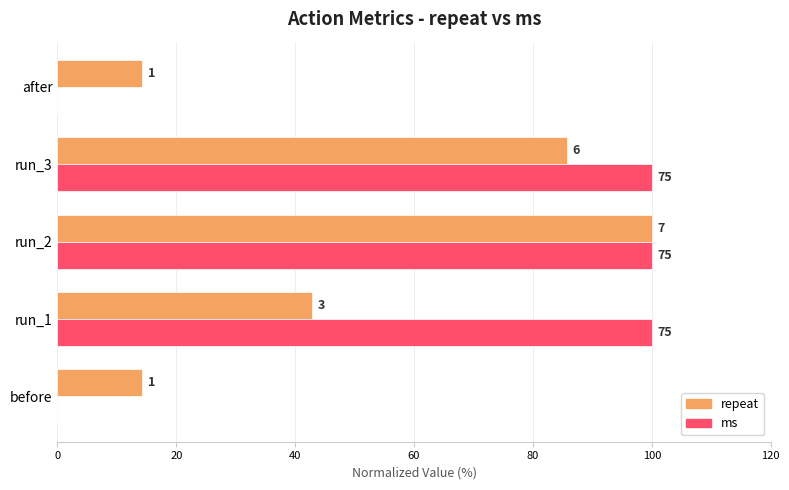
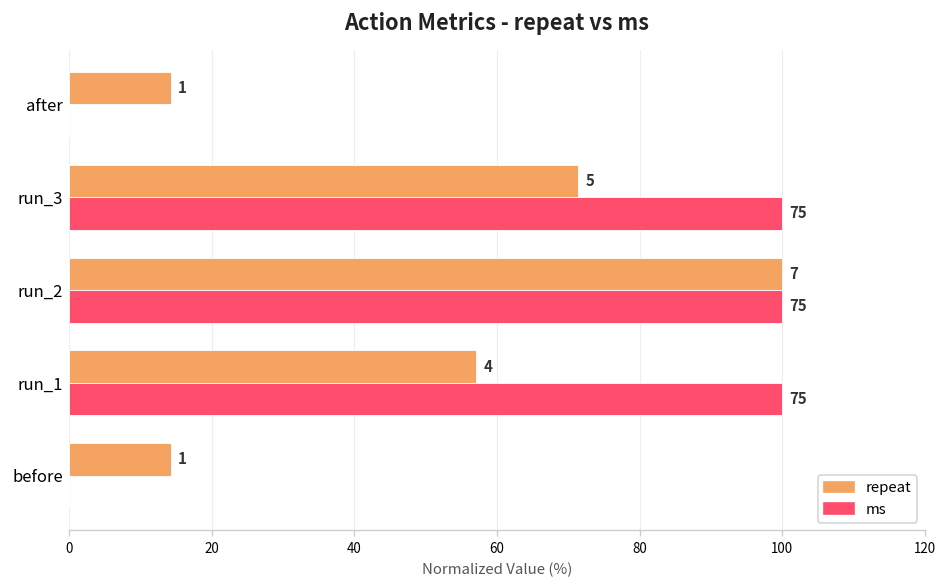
repeat, run_3: 6 -> 5
repeat, run_1: 3 -> 4
